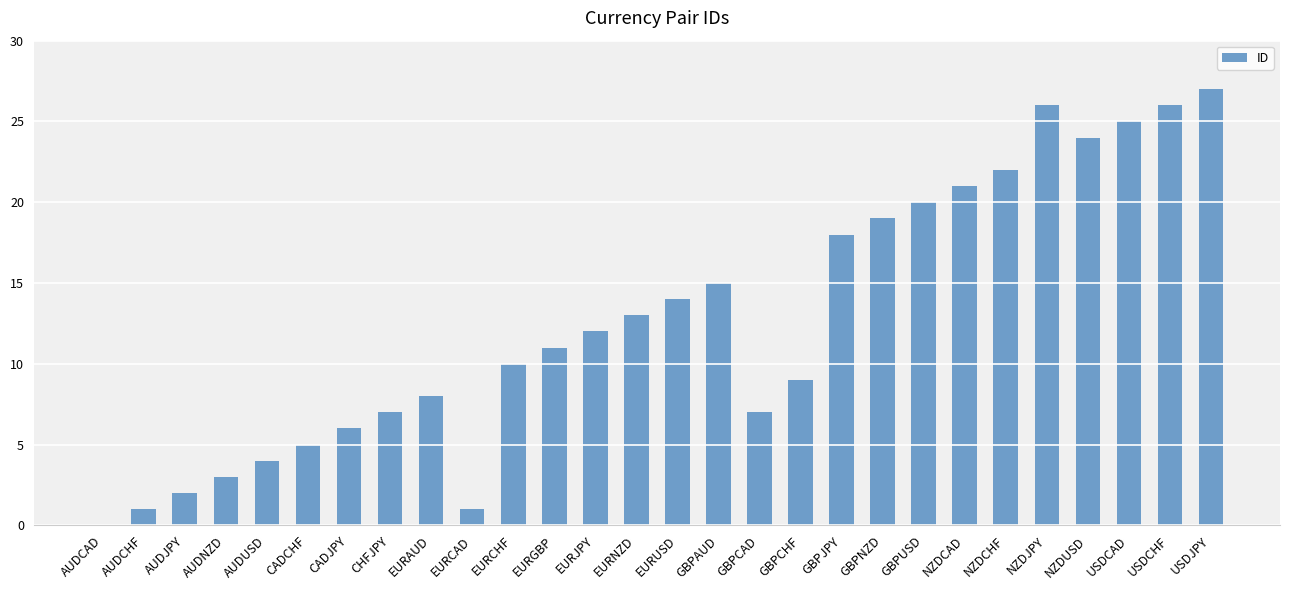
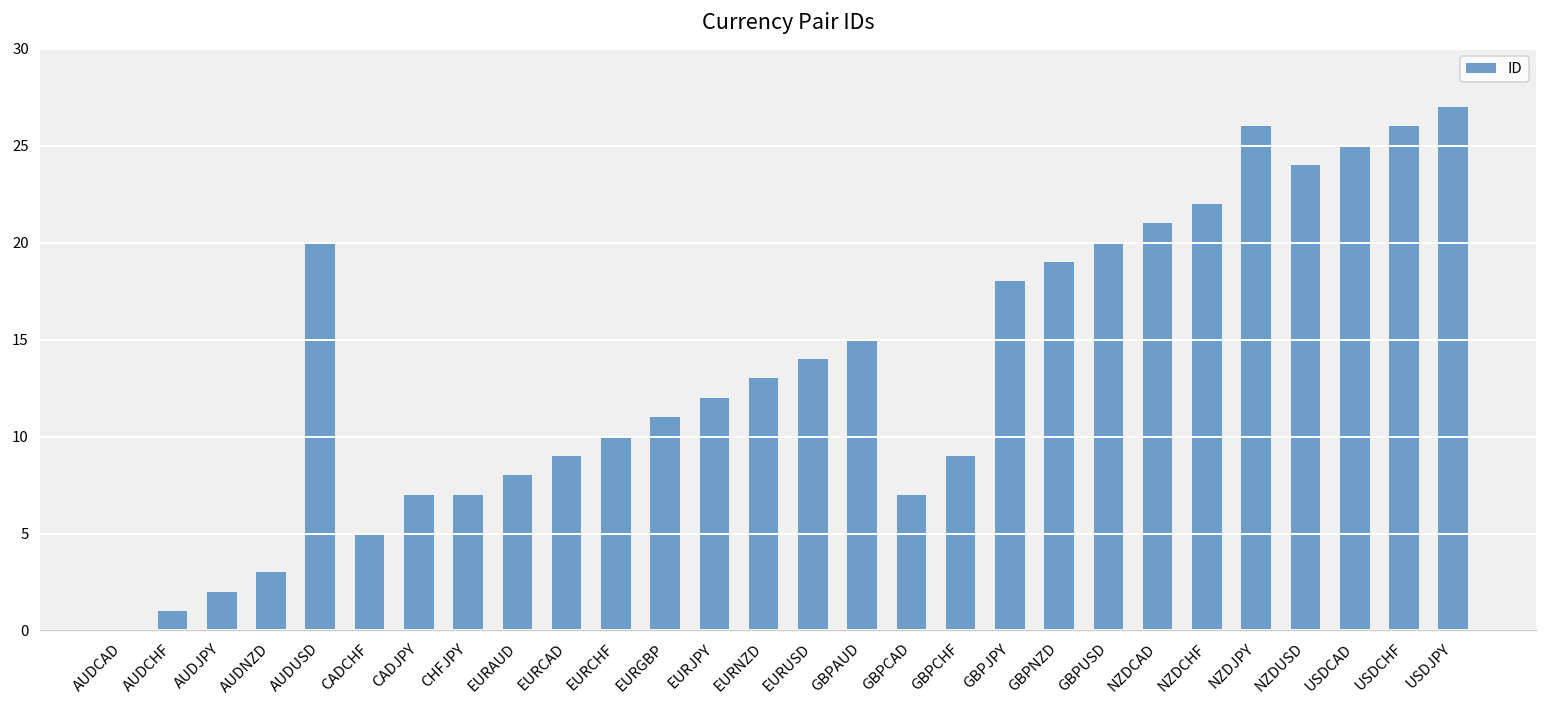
AUDUSD: 4 -> 20
CADJPY: 6 -> 7
EURCAD: 1 -> 9
